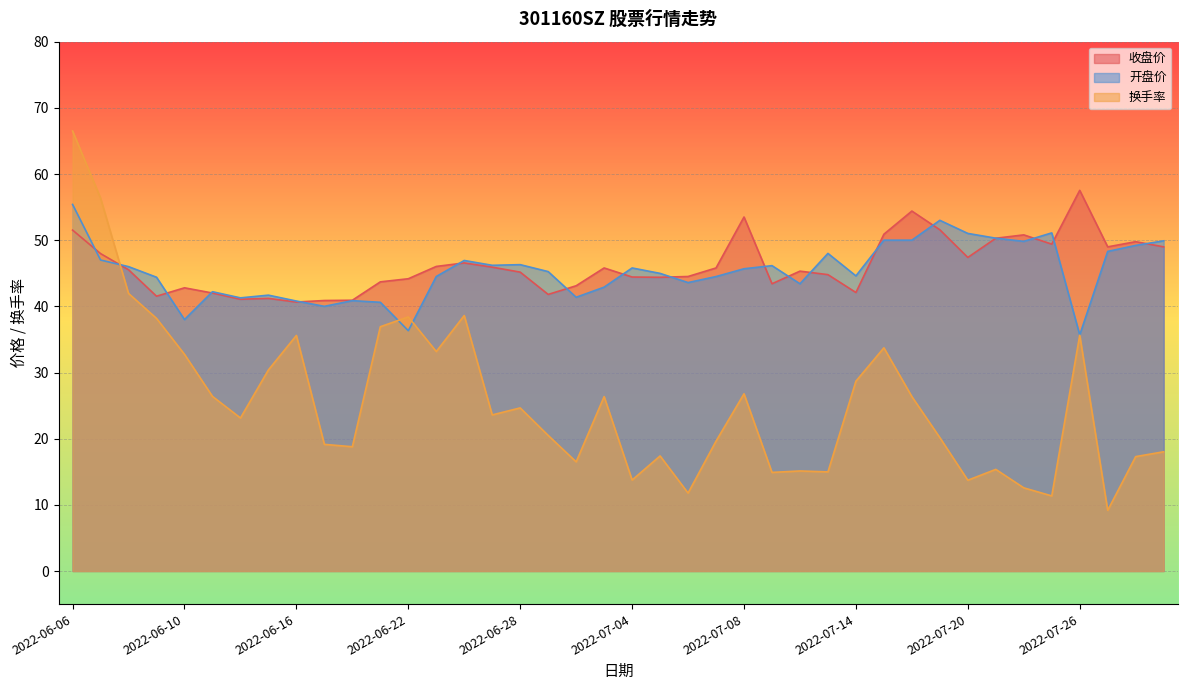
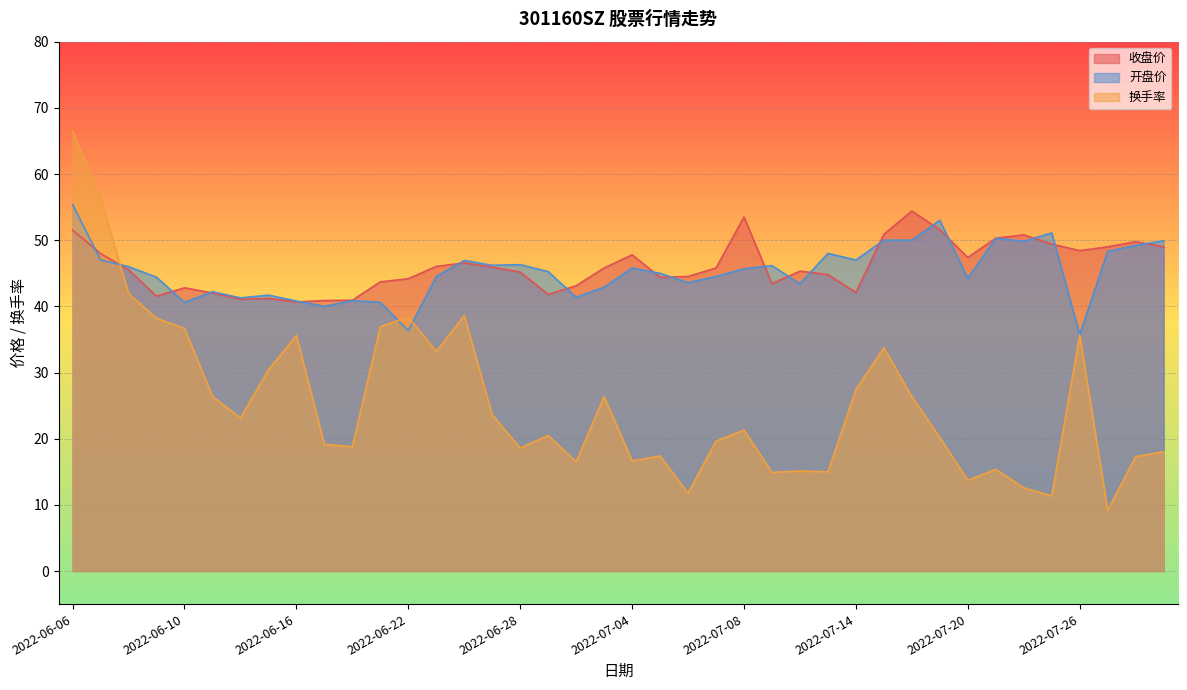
开盘价, 2022-06-10: 38 -> 41
换手率, 2022-06-10: 33 -> 37
换手率, 2022-06-28: 25 -> 19
收盘价, 2022-07-04: 44 -> 48
换手率, 2022-07-04: 14 -> 17
换手率, 2022-07-08: 27 -> 21
开盘价, 2022-07-14: 45 -> 47
换手率, 2022-07-14: 29 -> 27
开盘价, 2022-07-20: 51 -> 44
收盘价, 2022-07-26: 58 -> 48
